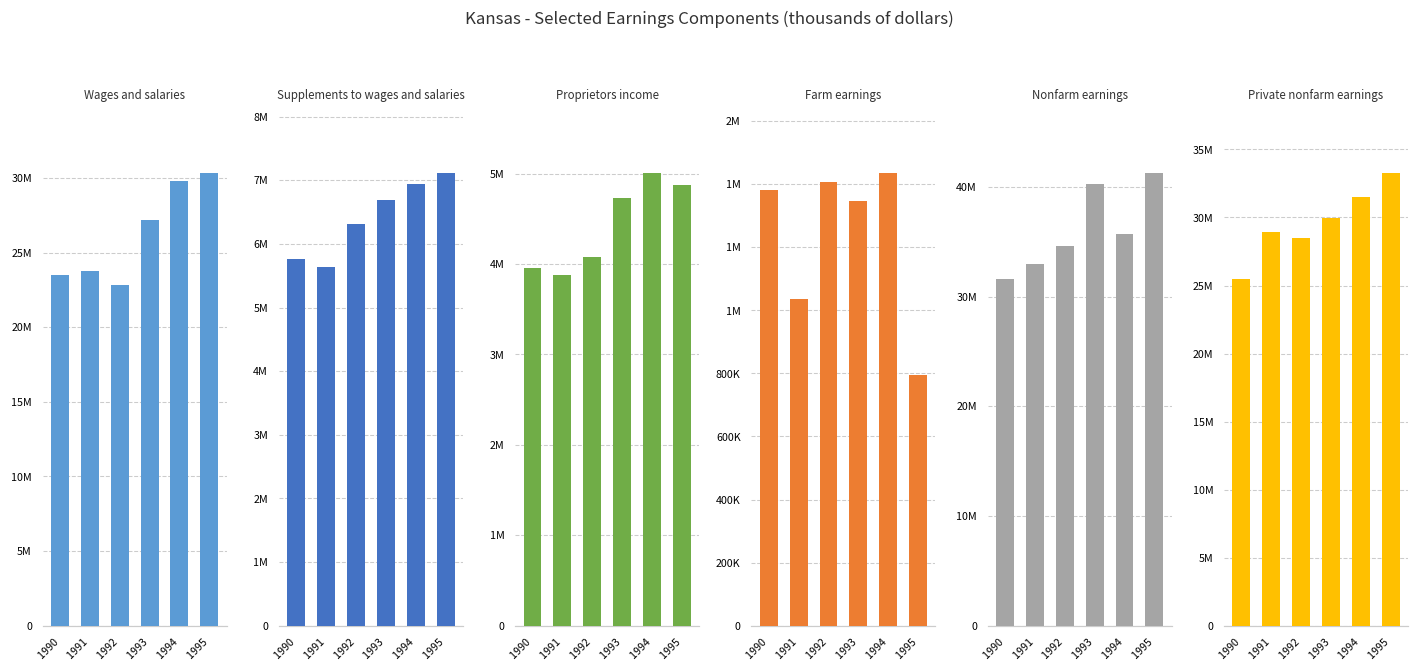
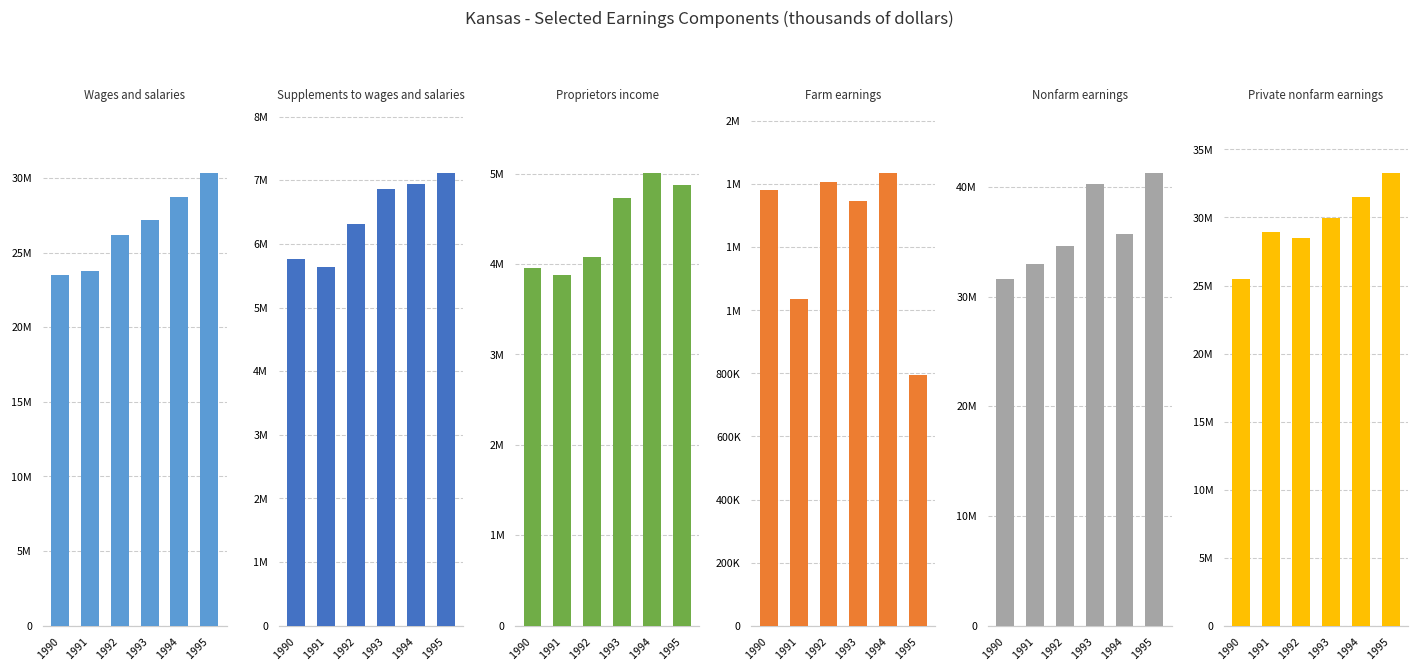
Wages and salaries, 1992: 22800000 -> 26200000
Wages and salaries, 1994: 29800000 -> 28800000
Supplements to wages and salaries, 1993: 6700000 -> 6900000
